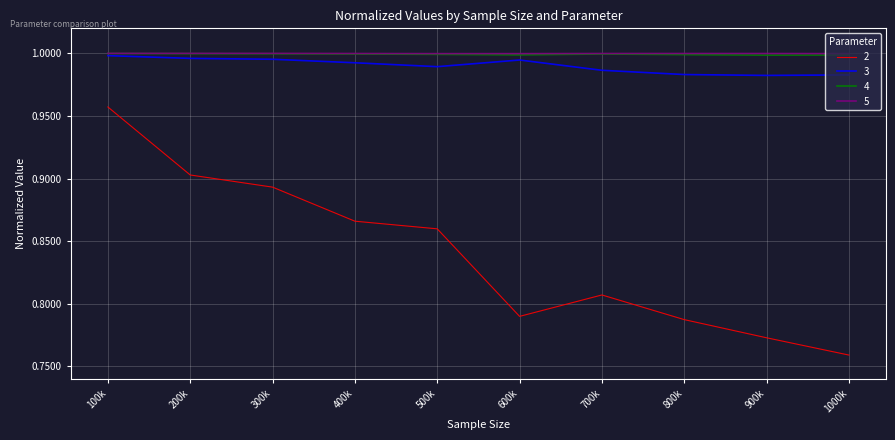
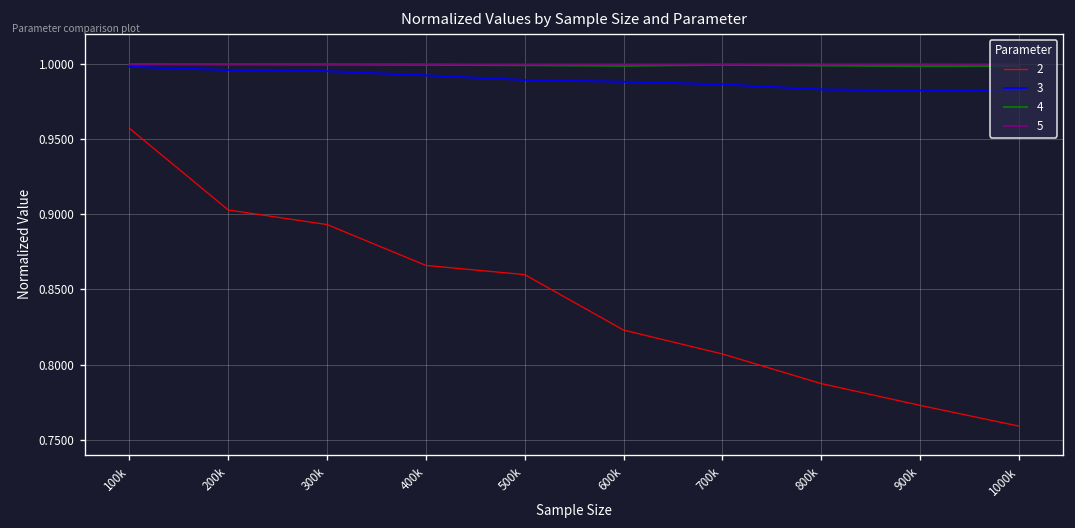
2, 600k: 0.790 -> 0.823
3, 600k: 0.995 -> 0.988
